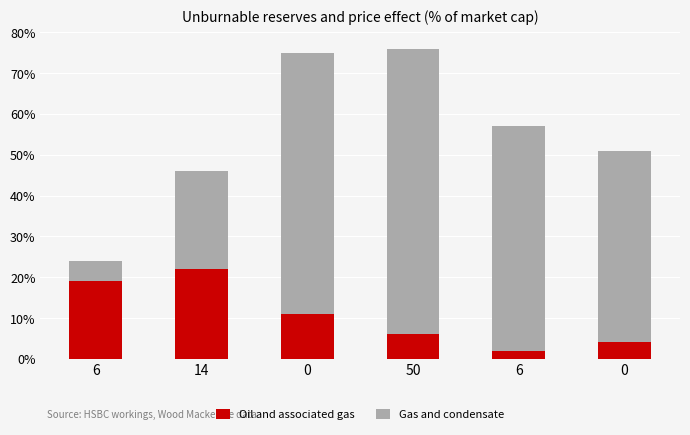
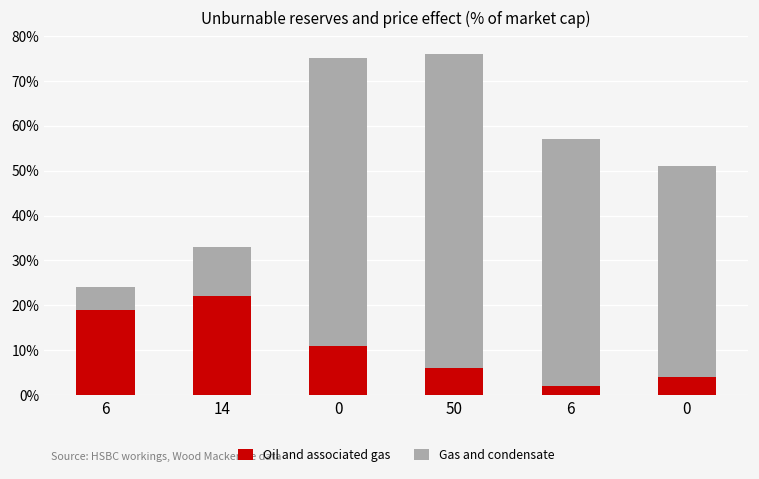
Gas and condensate, 14: 24% -> 11%
